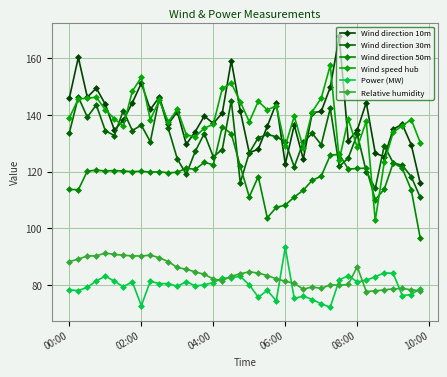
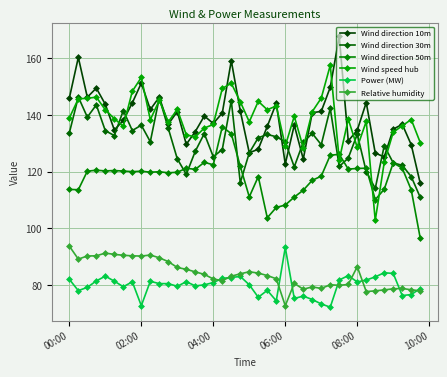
Power (MW), 00:00: 78 -> 82
Relative humidity, 00:00: 88 -> 94
Relative humidity, 06:00: 81 -> 73
